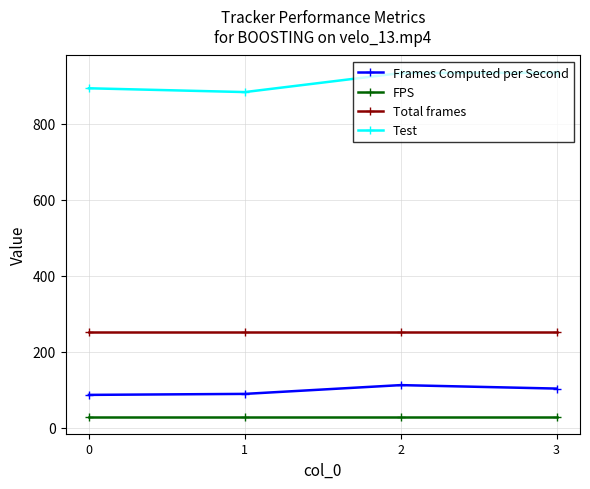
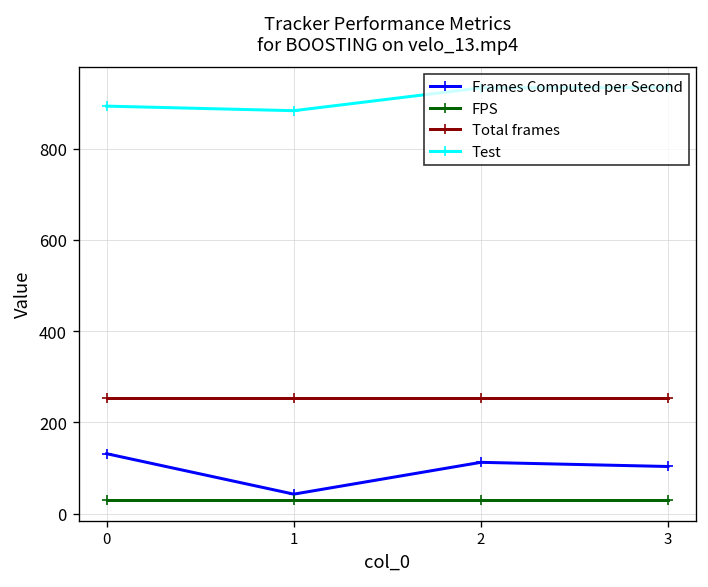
Frames Computed per Second, 0: 90 -> 130
Frames Computed per Second, 1: 90 -> 40
